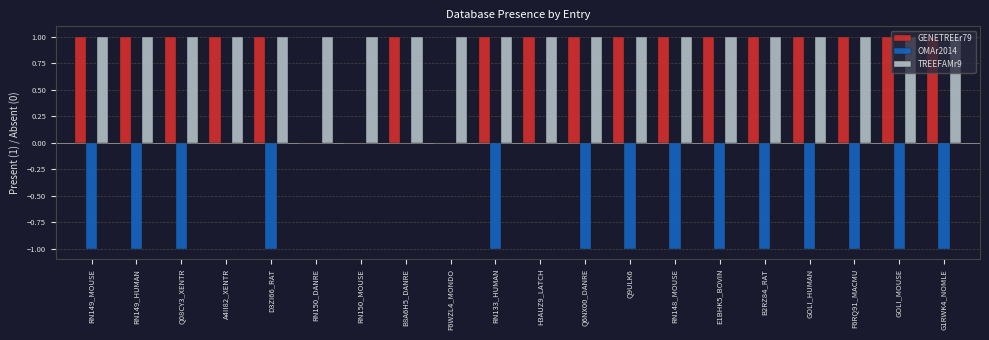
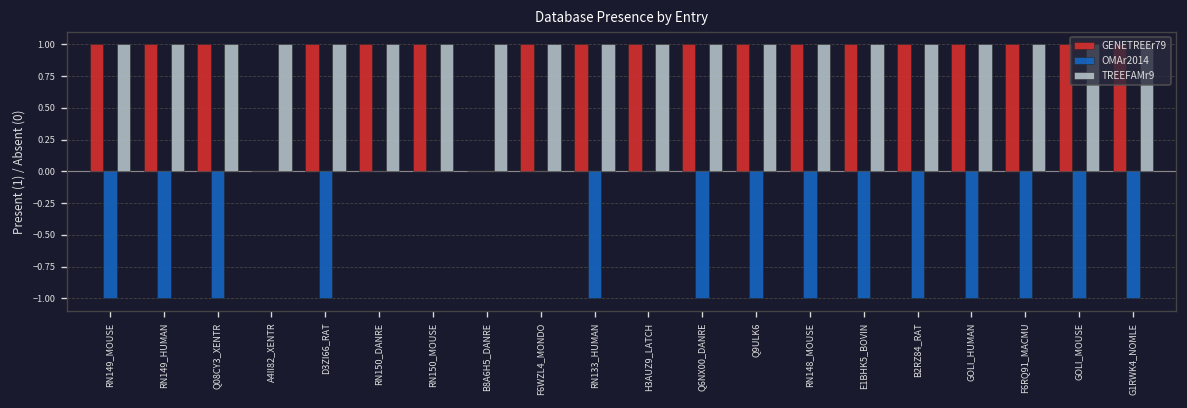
GENETREEr79, A4II82_XENTR: 1 -> 0
GENETREEr79, RN150_DANRE: 0 -> 1
GENETREEr79, RN150_MOUSE: 0 -> 1
GENETREEr79, B8A6H5_DANRE: 1 -> 0
GENETREEr79, F6WZL4_MONDO: 0 -> 1
